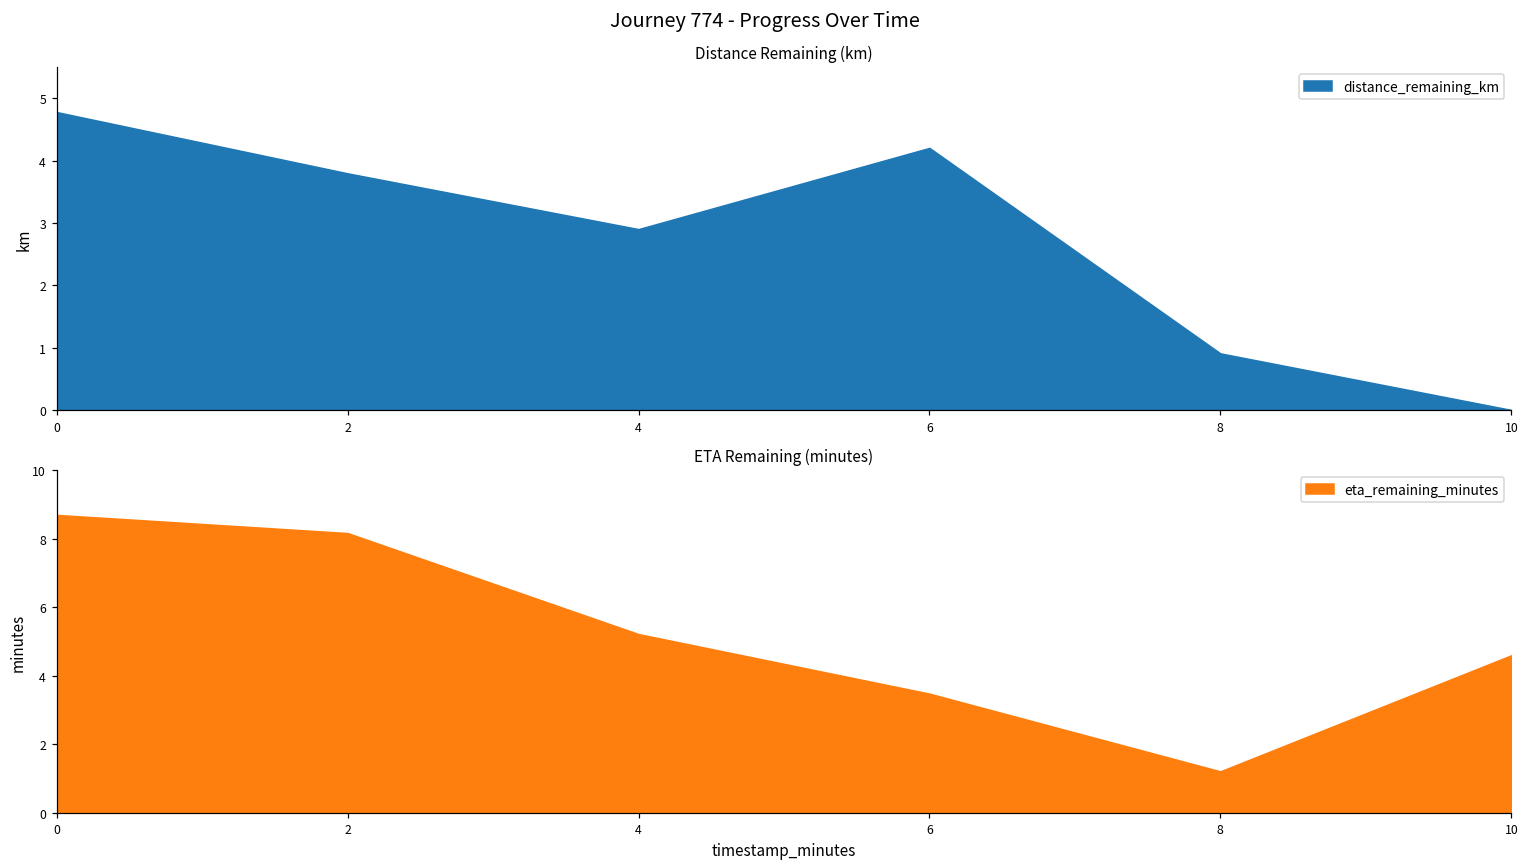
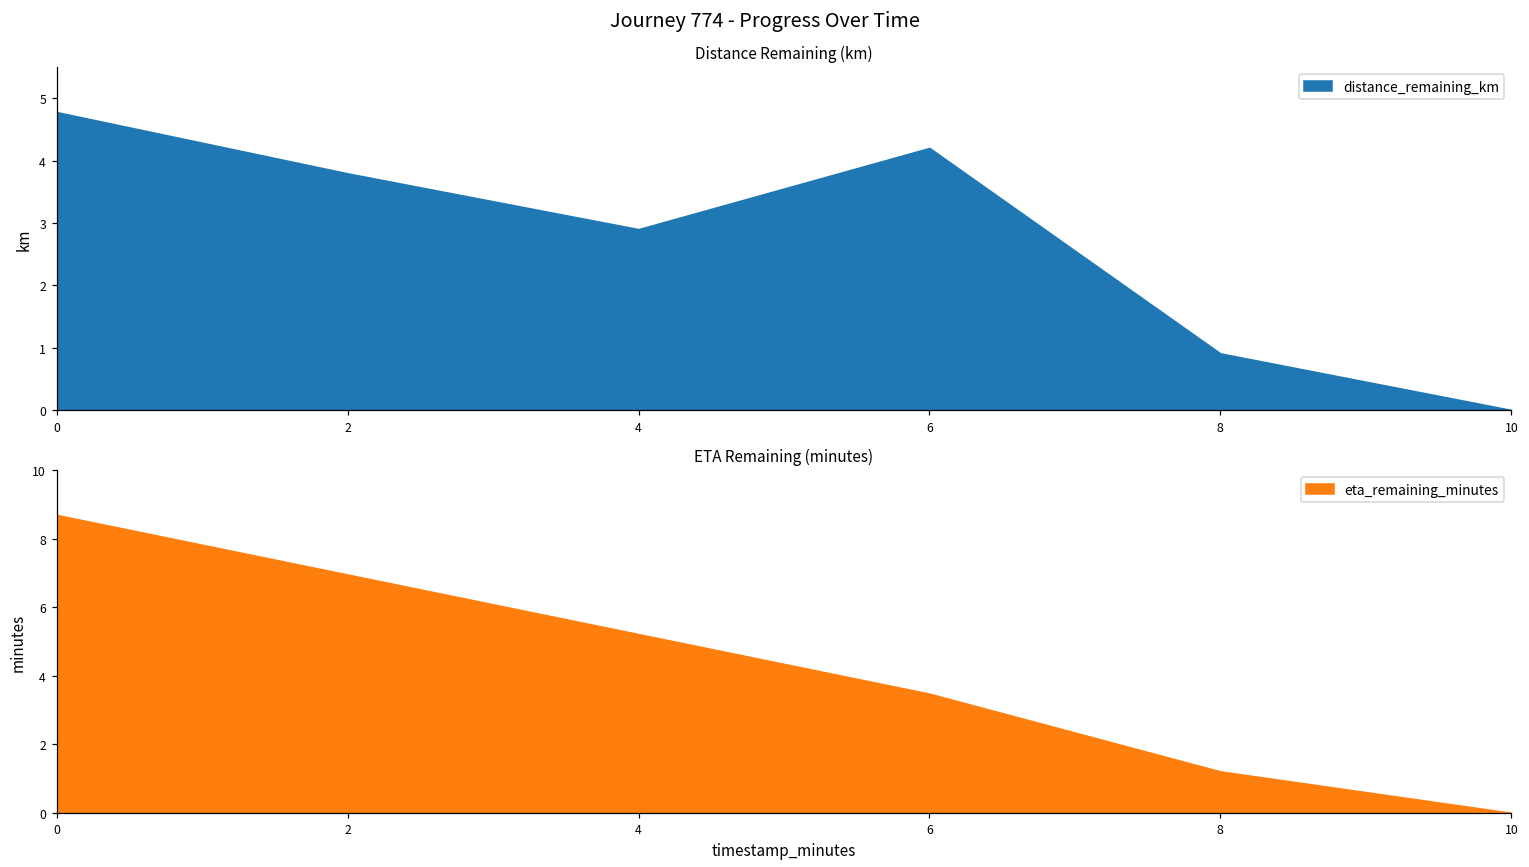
ETA Remaining (minutes), 2: 8.2 -> 7.0
ETA Remaining (minutes), 10: 4.6 -> 0.0
